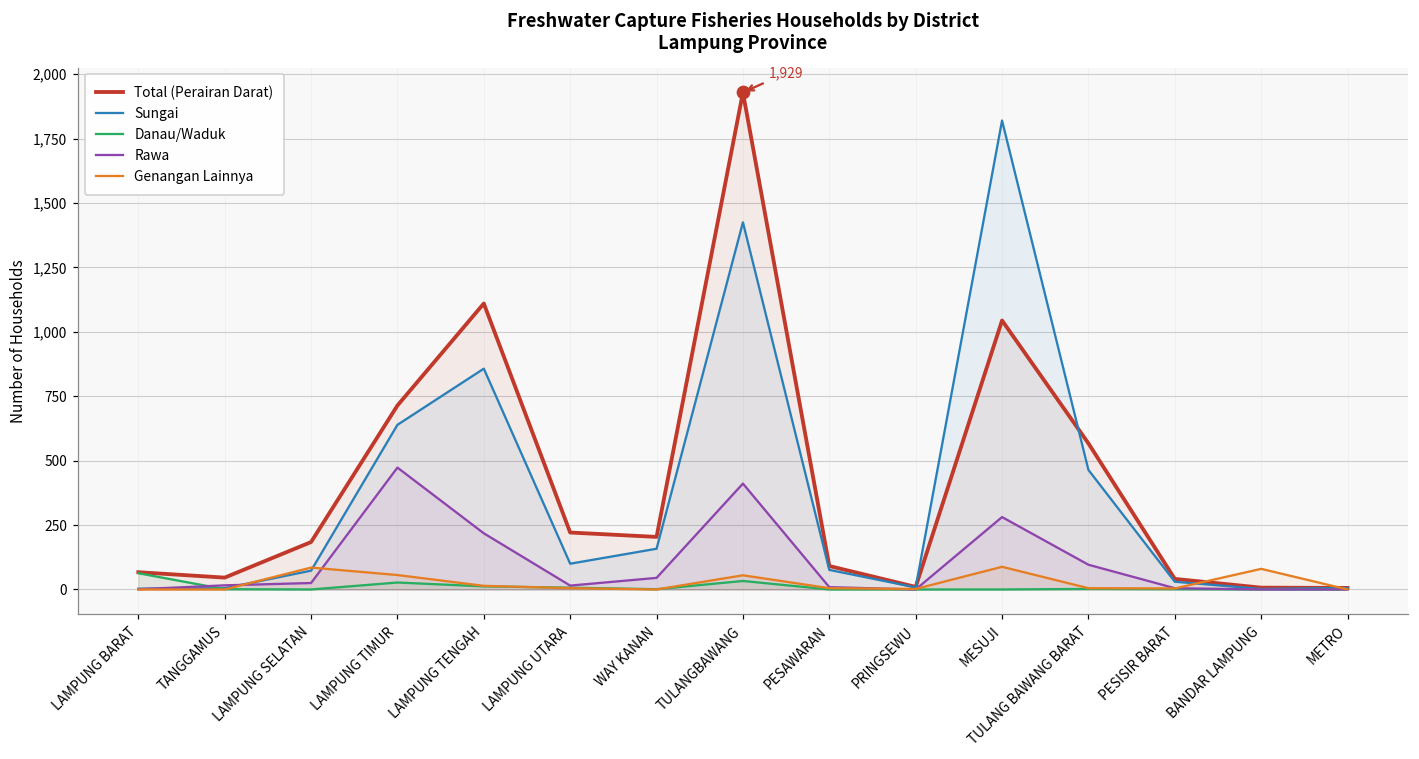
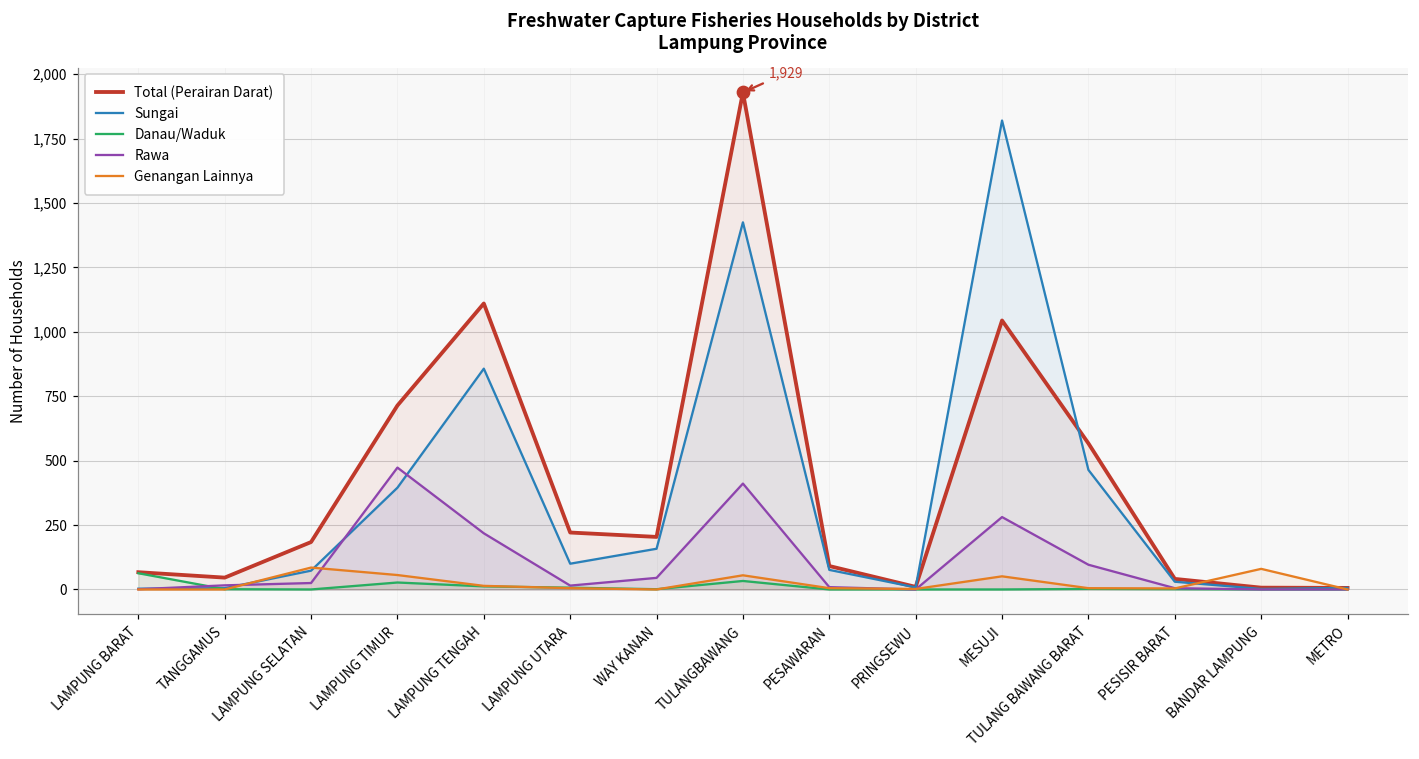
Sungai, LAMPUNG TIMUR: 640 -> 400
Genangan Lainnya, MESUJI: 90 -> 50
